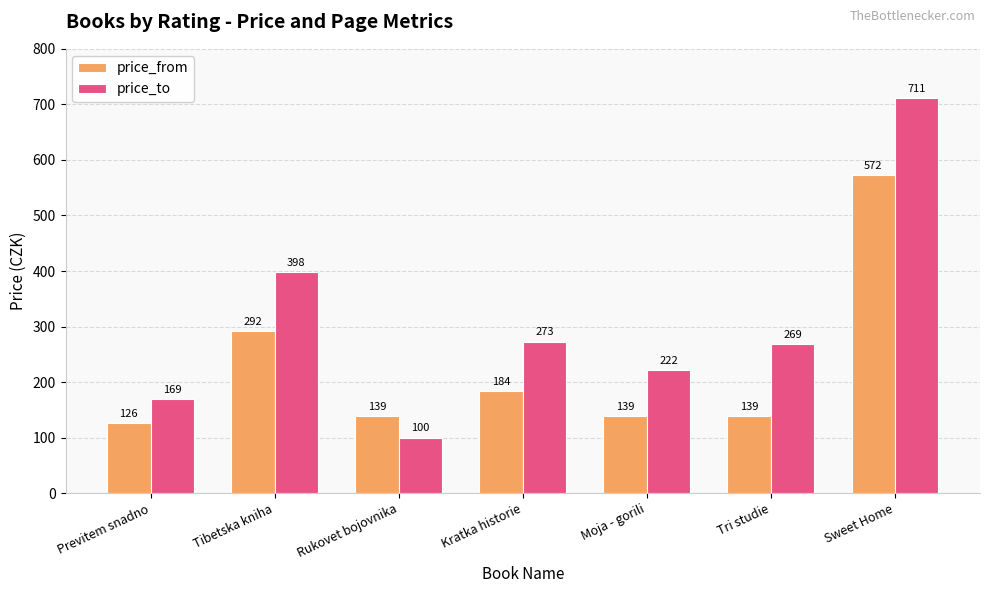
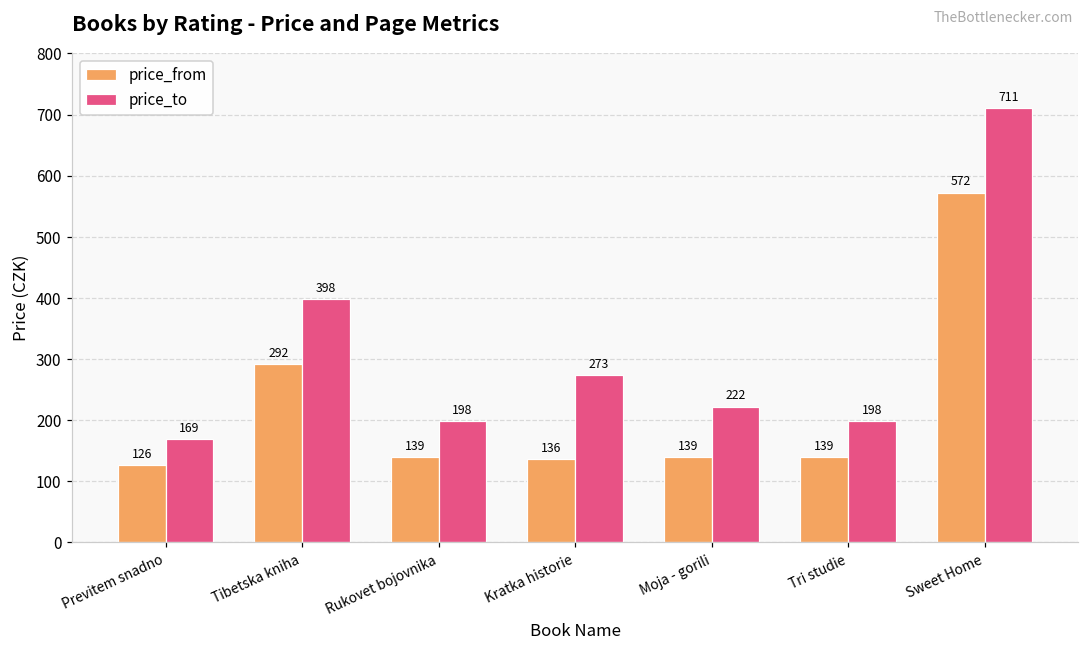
price_to, Rukovet bojovnika: 100 -> 198
price_from, Kratka historie: 184 -> 136
price_to, Tri studie: 269 -> 198
